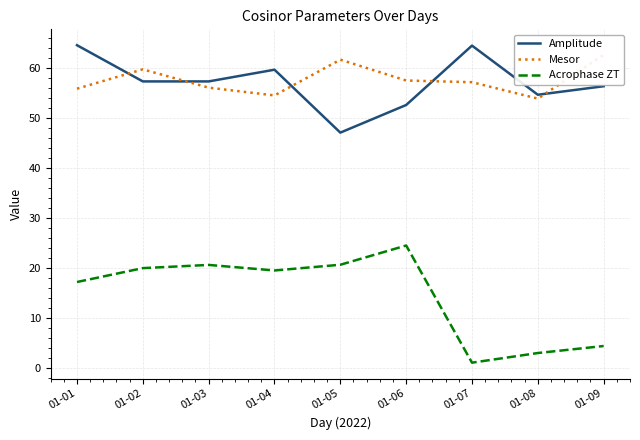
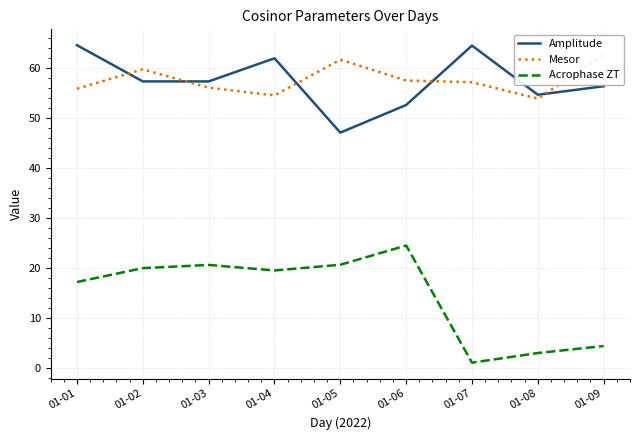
Amplitude, 01-04: 60 -> 62
